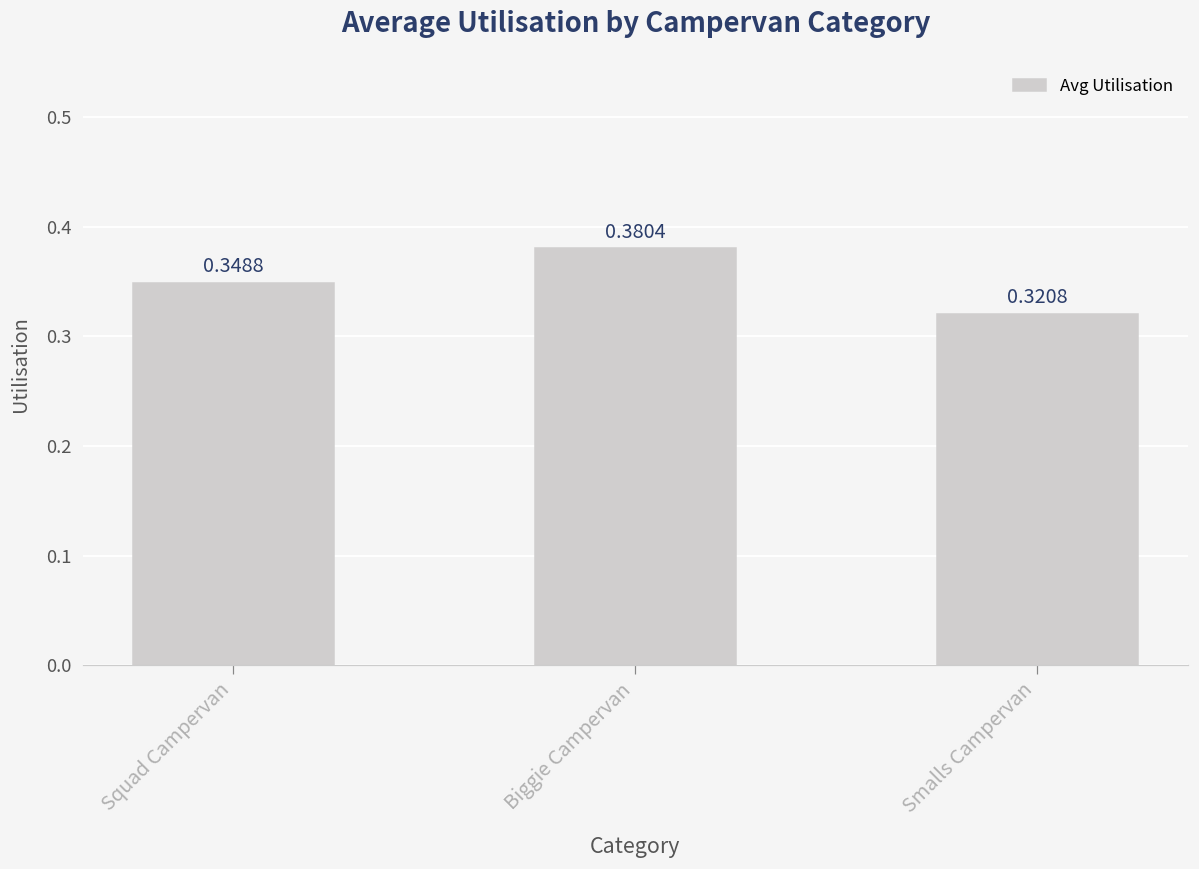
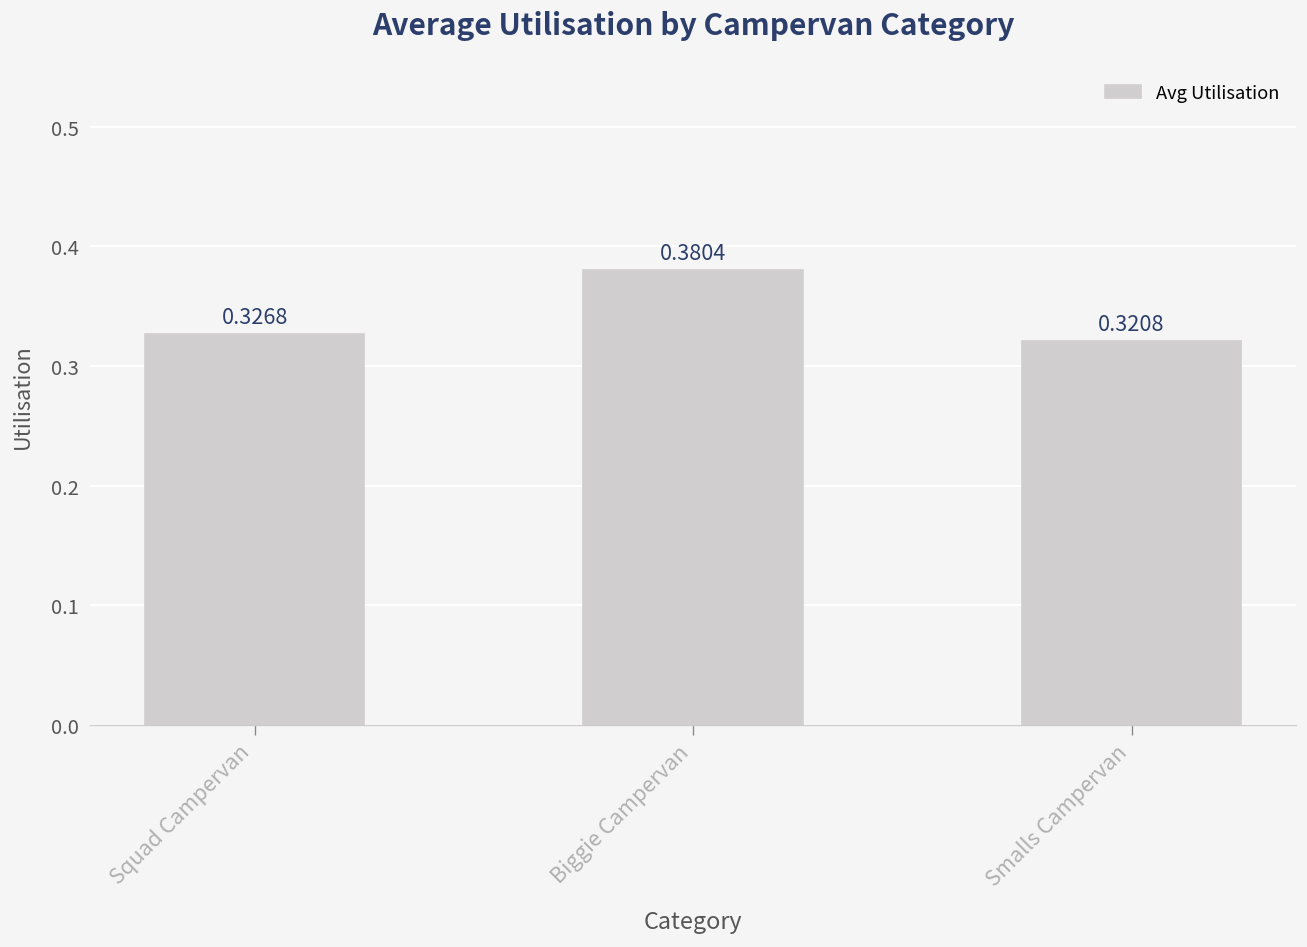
Squad Campervan: 0.3488 -> 0.3268
